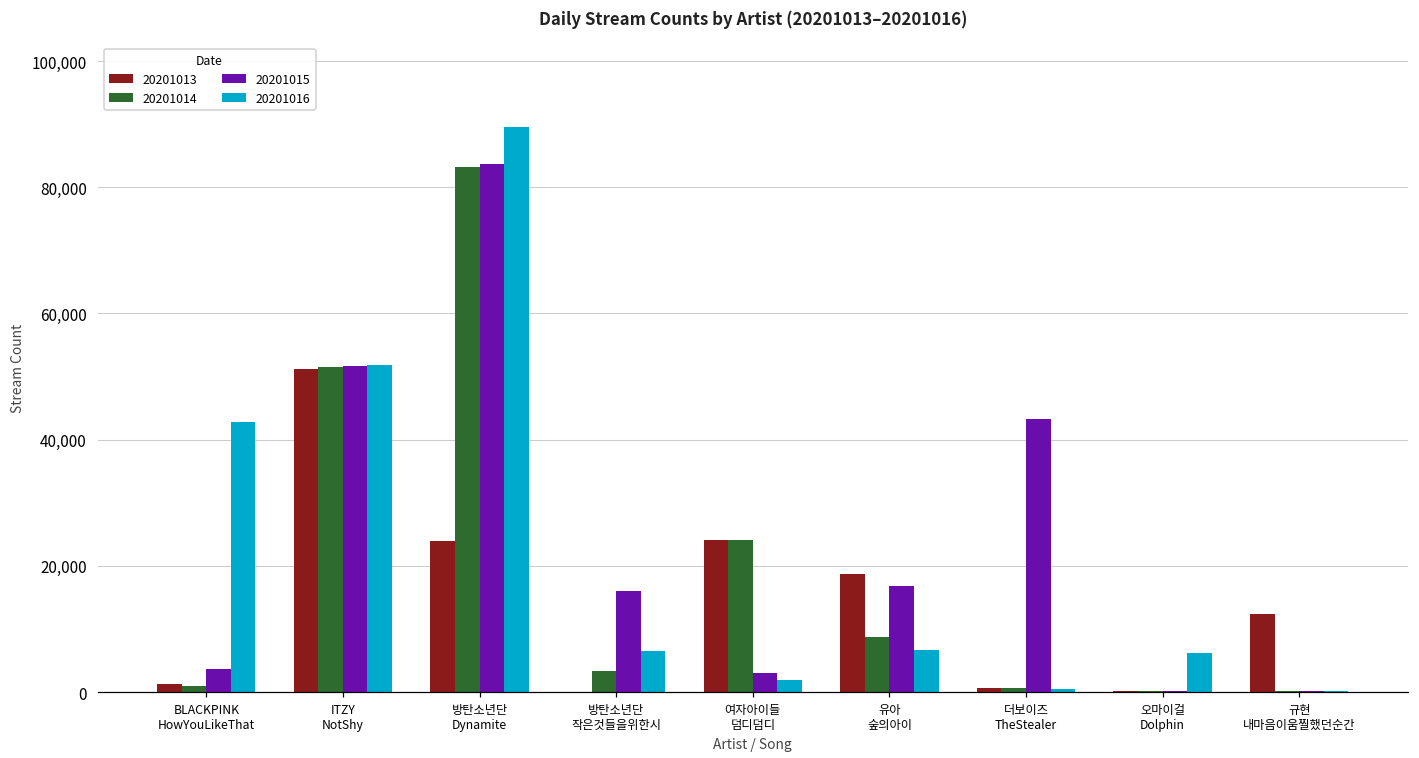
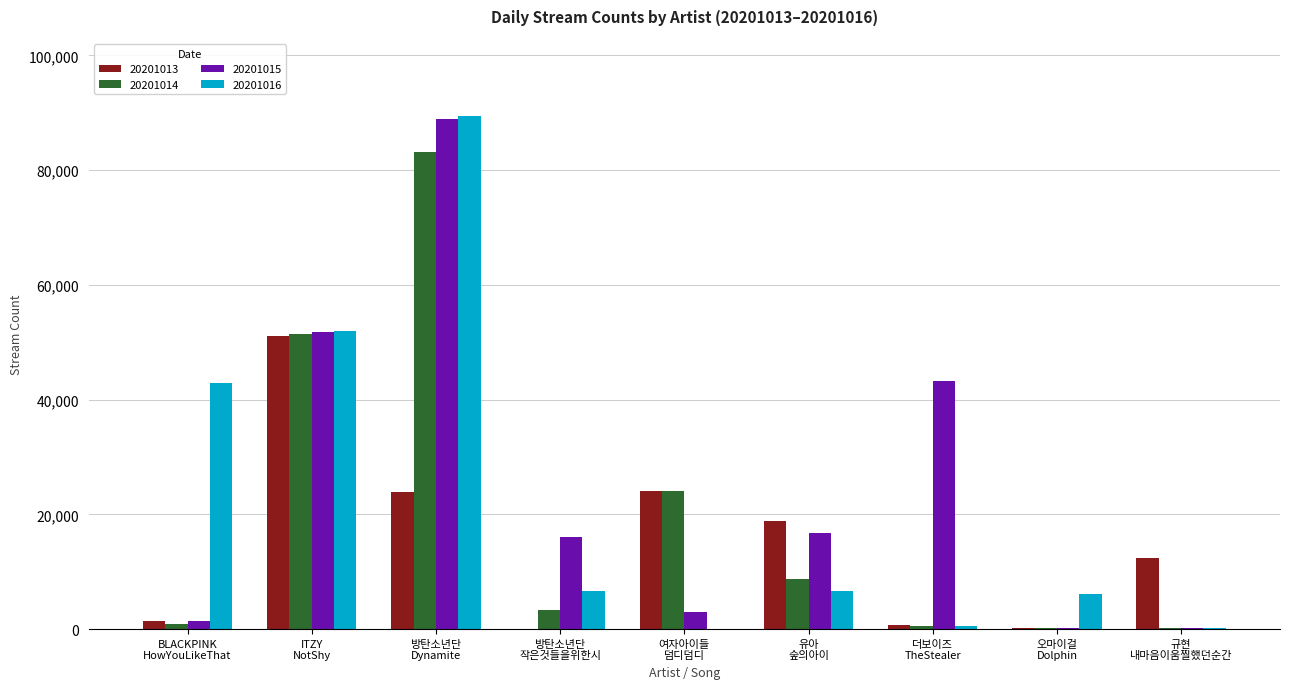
20201015, BLACKPINK HowYouLikeThat: 4,000 -> 1,000
20201015, 방탄소년단 Dynamite: 84,000 -> 89,000
20201016, 여자아이들 덤디덤디: 2,000 -> 0
